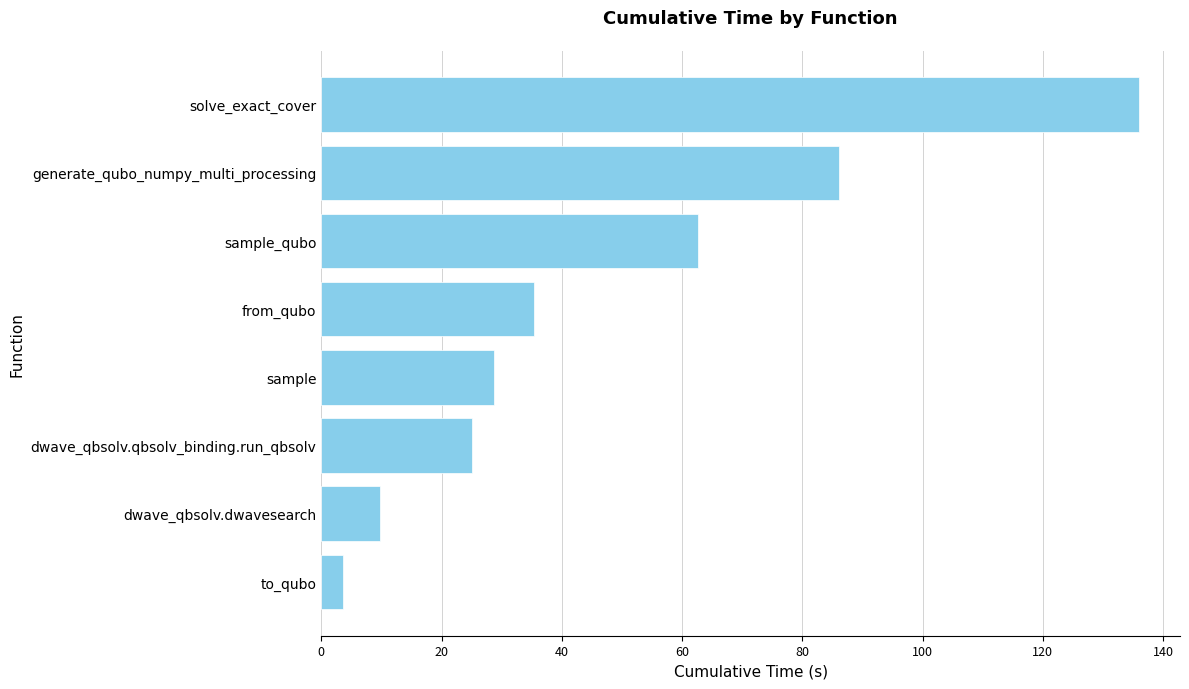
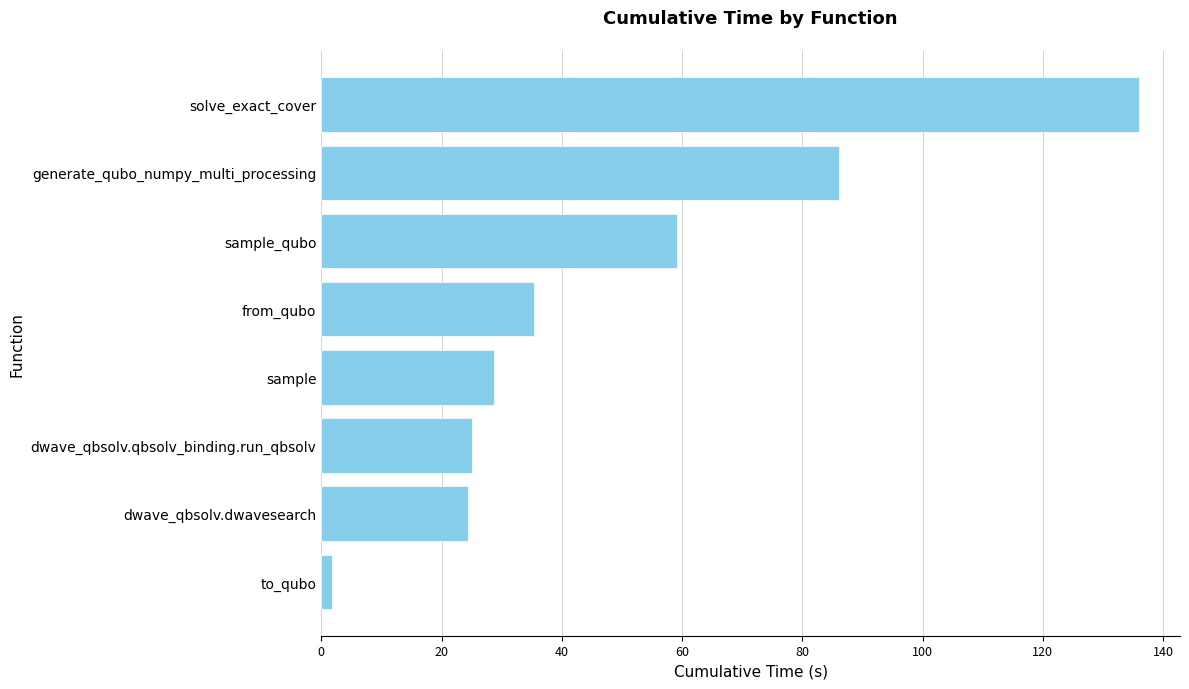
sample_qubo: 63 -> 59
dwave_qbsolv.dwavesearch: 10 -> 24
to_qubo: 4 -> 2
